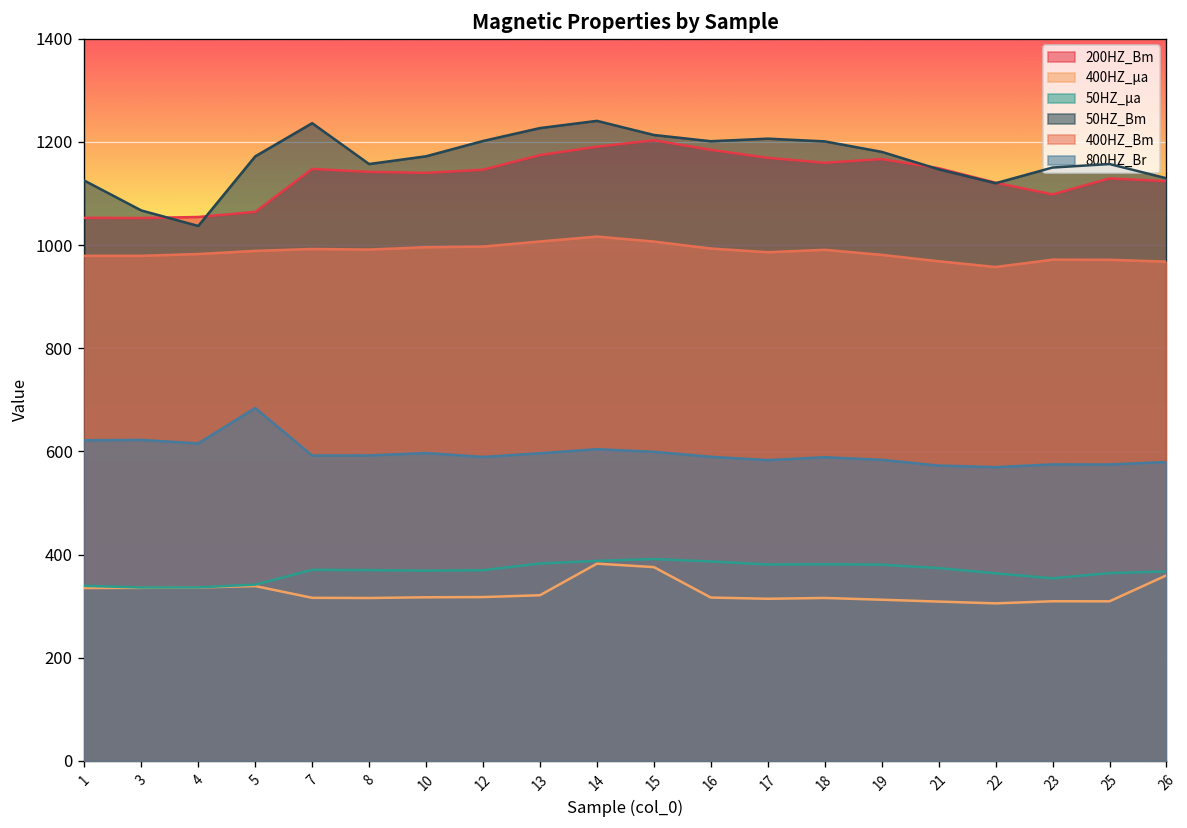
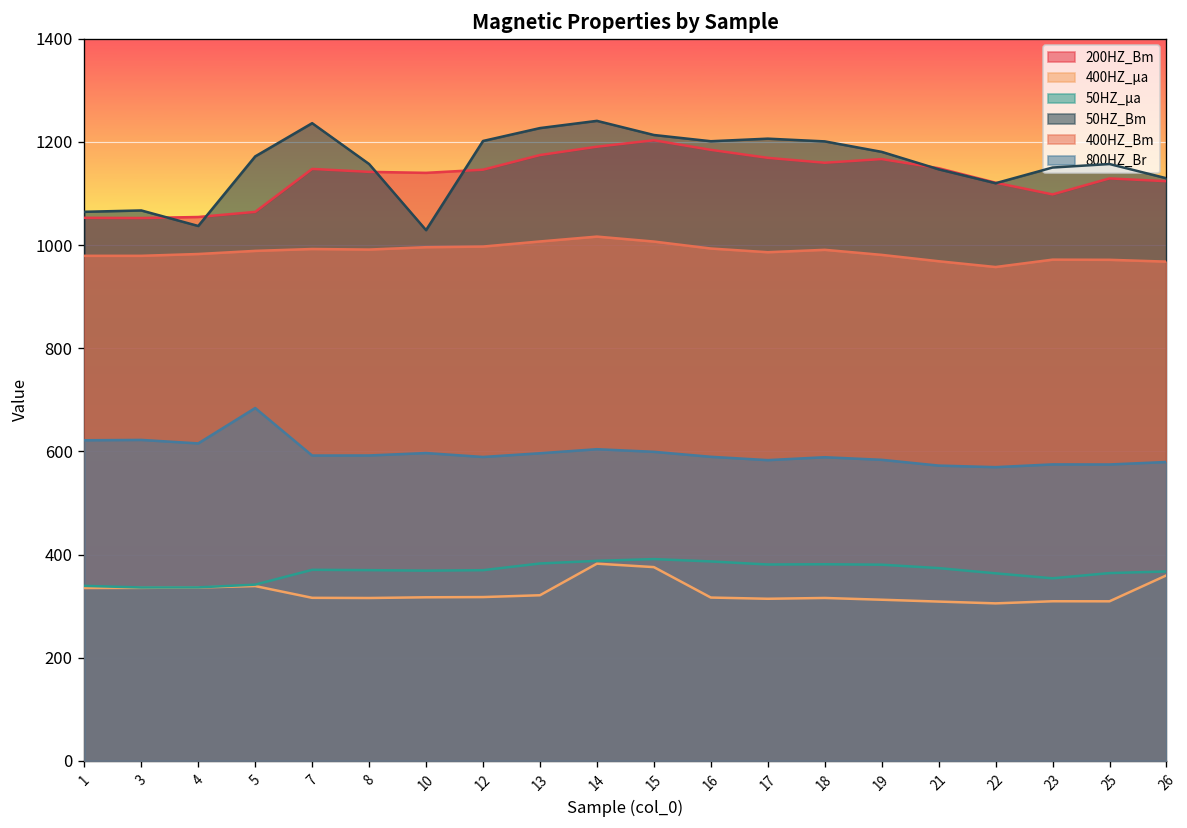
50HZ_Bm, 1: 1130 -> 1060
50HZ_Bm, 10: 1170 -> 1030
